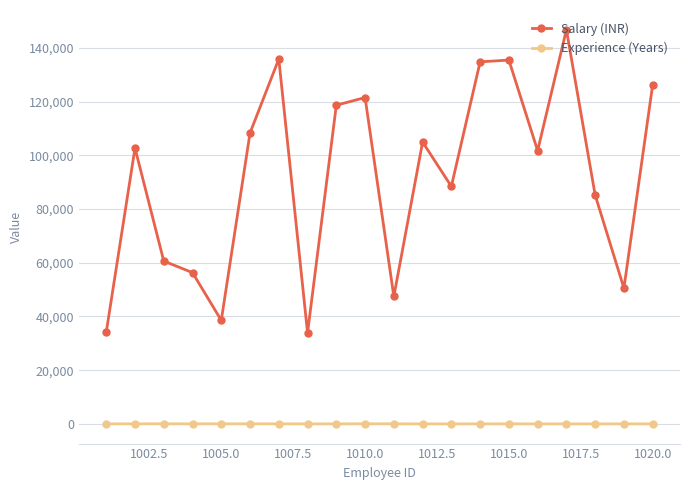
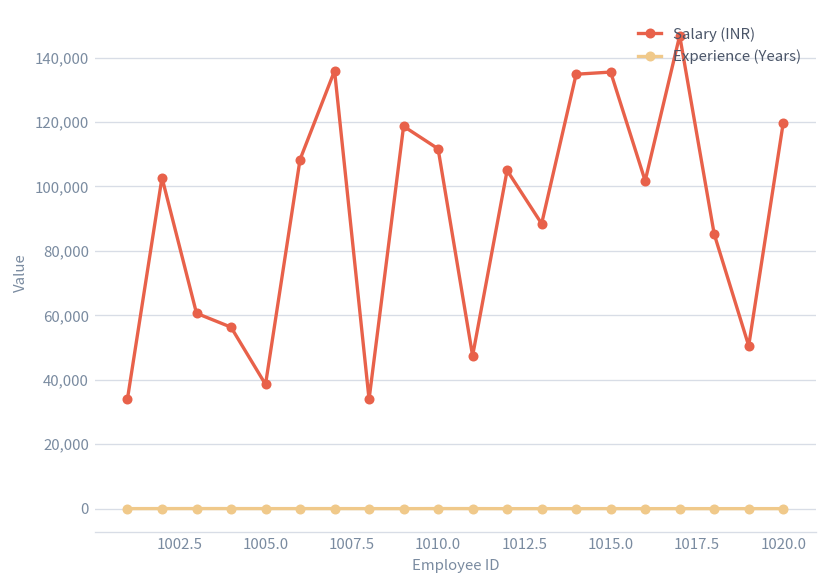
Salary (INR), 1010.0: 122,000 -> 112,000
Salary (INR), 1020.0: 126,000 -> 120,000
